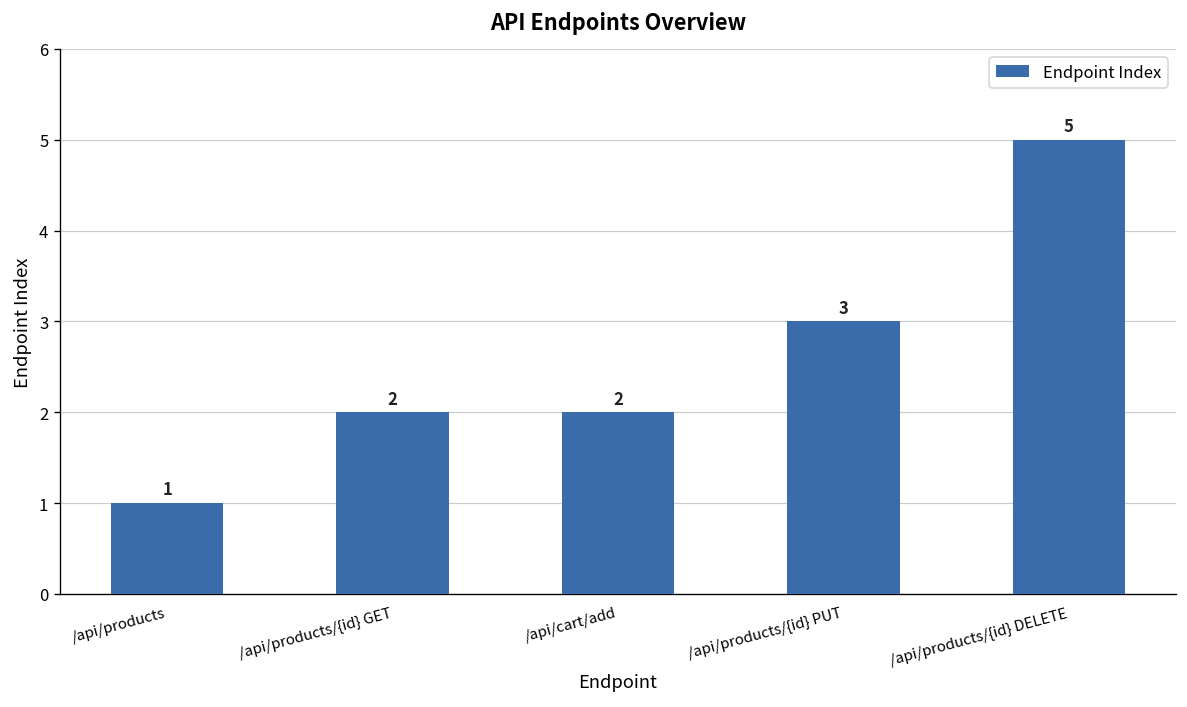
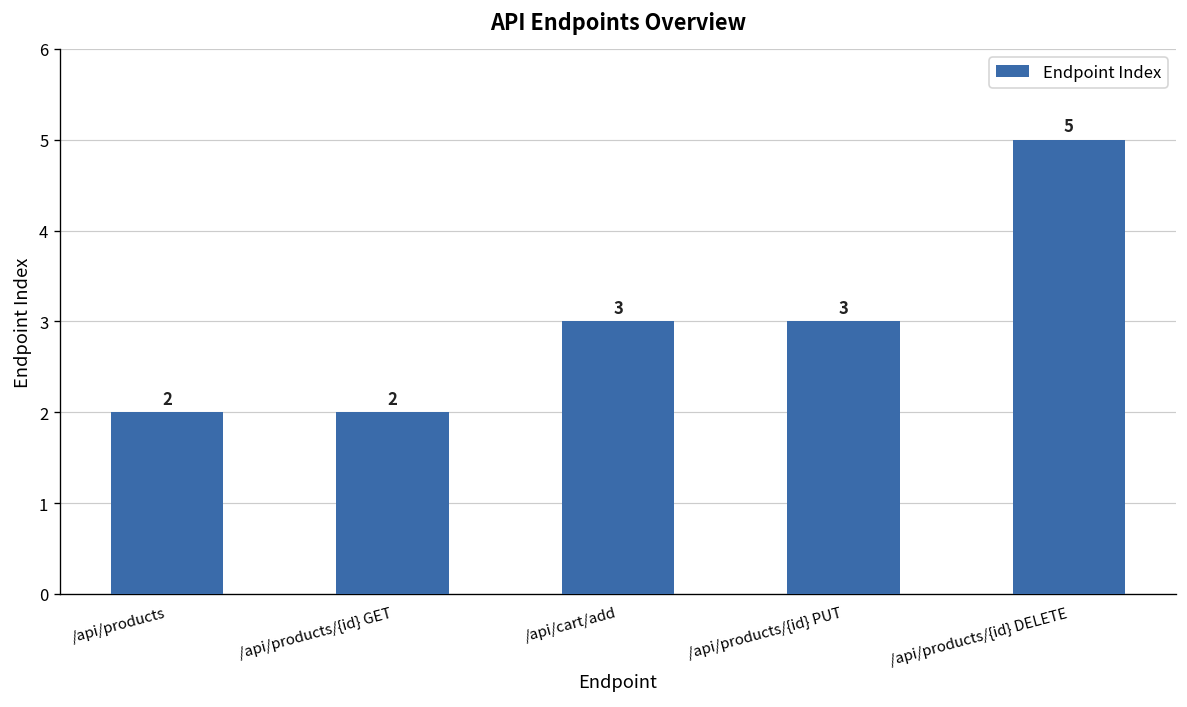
/api/products: 1 -> 2
/api/cart/add: 2 -> 3
